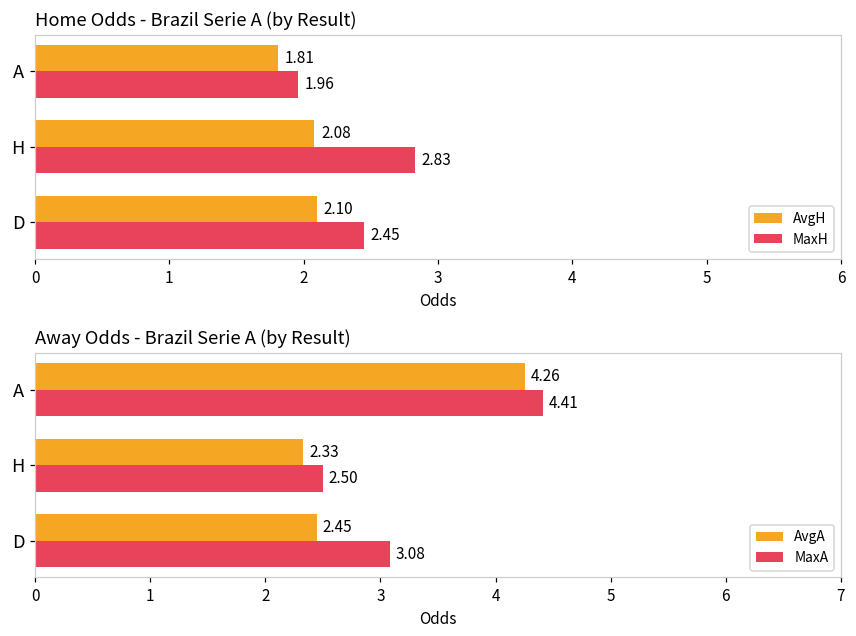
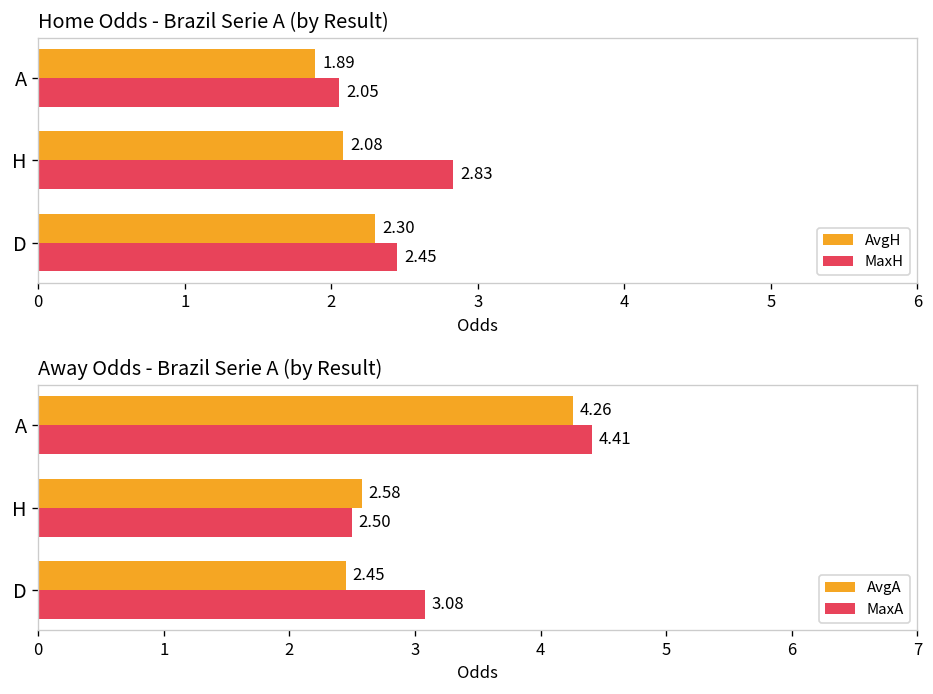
Home Odds - Brazil Serie A (by Result), AvgH, A: 1.81 -> 1.89
Home Odds - Brazil Serie A (by Result), MaxH, A: 1.96 -> 2.05
Home Odds - Brazil Serie A (by Result), AvgH, D: 2.10 -> 2.30
Away Odds - Brazil Serie A (by Result), AvgA, H: 2.33 -> 2.58
